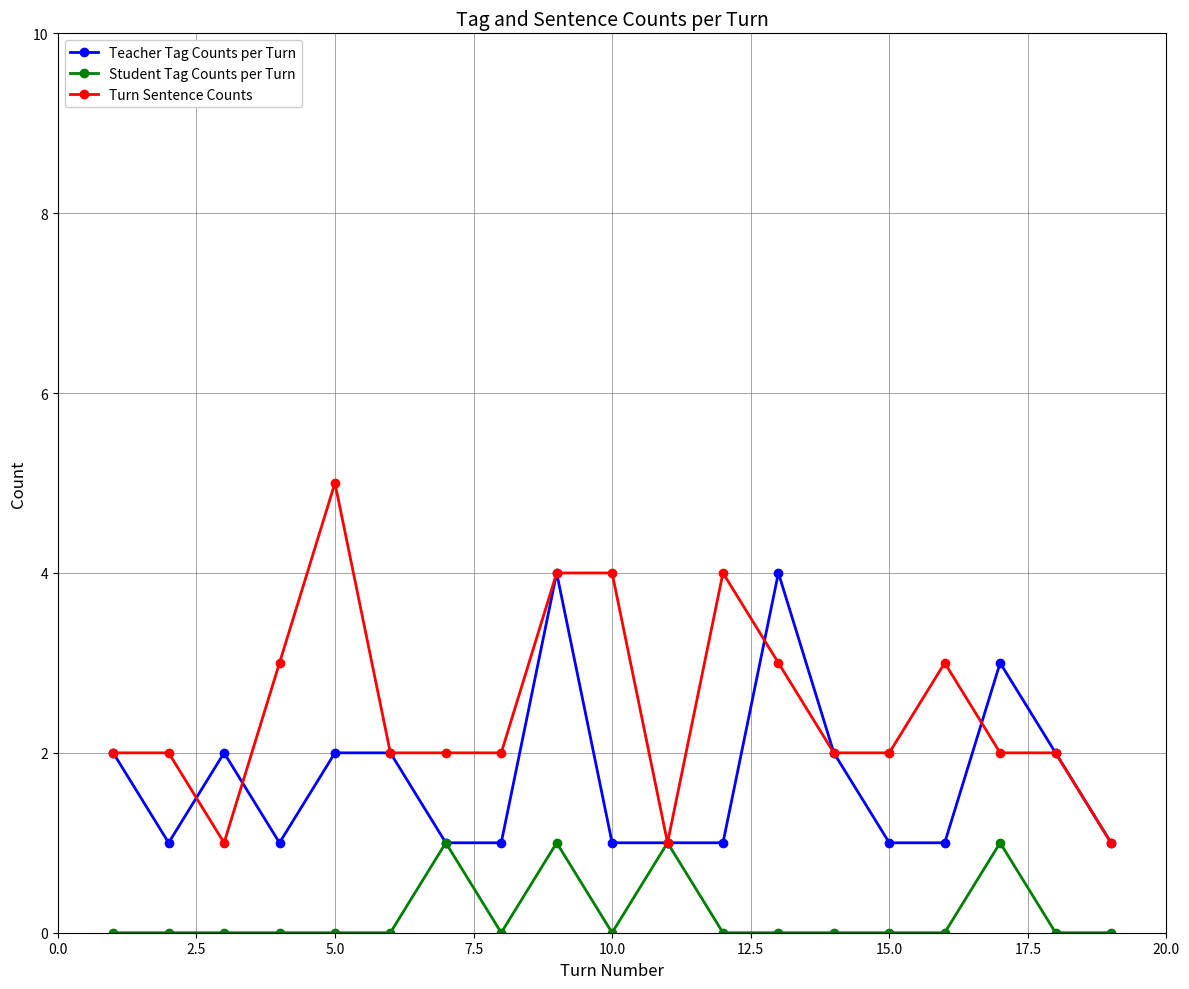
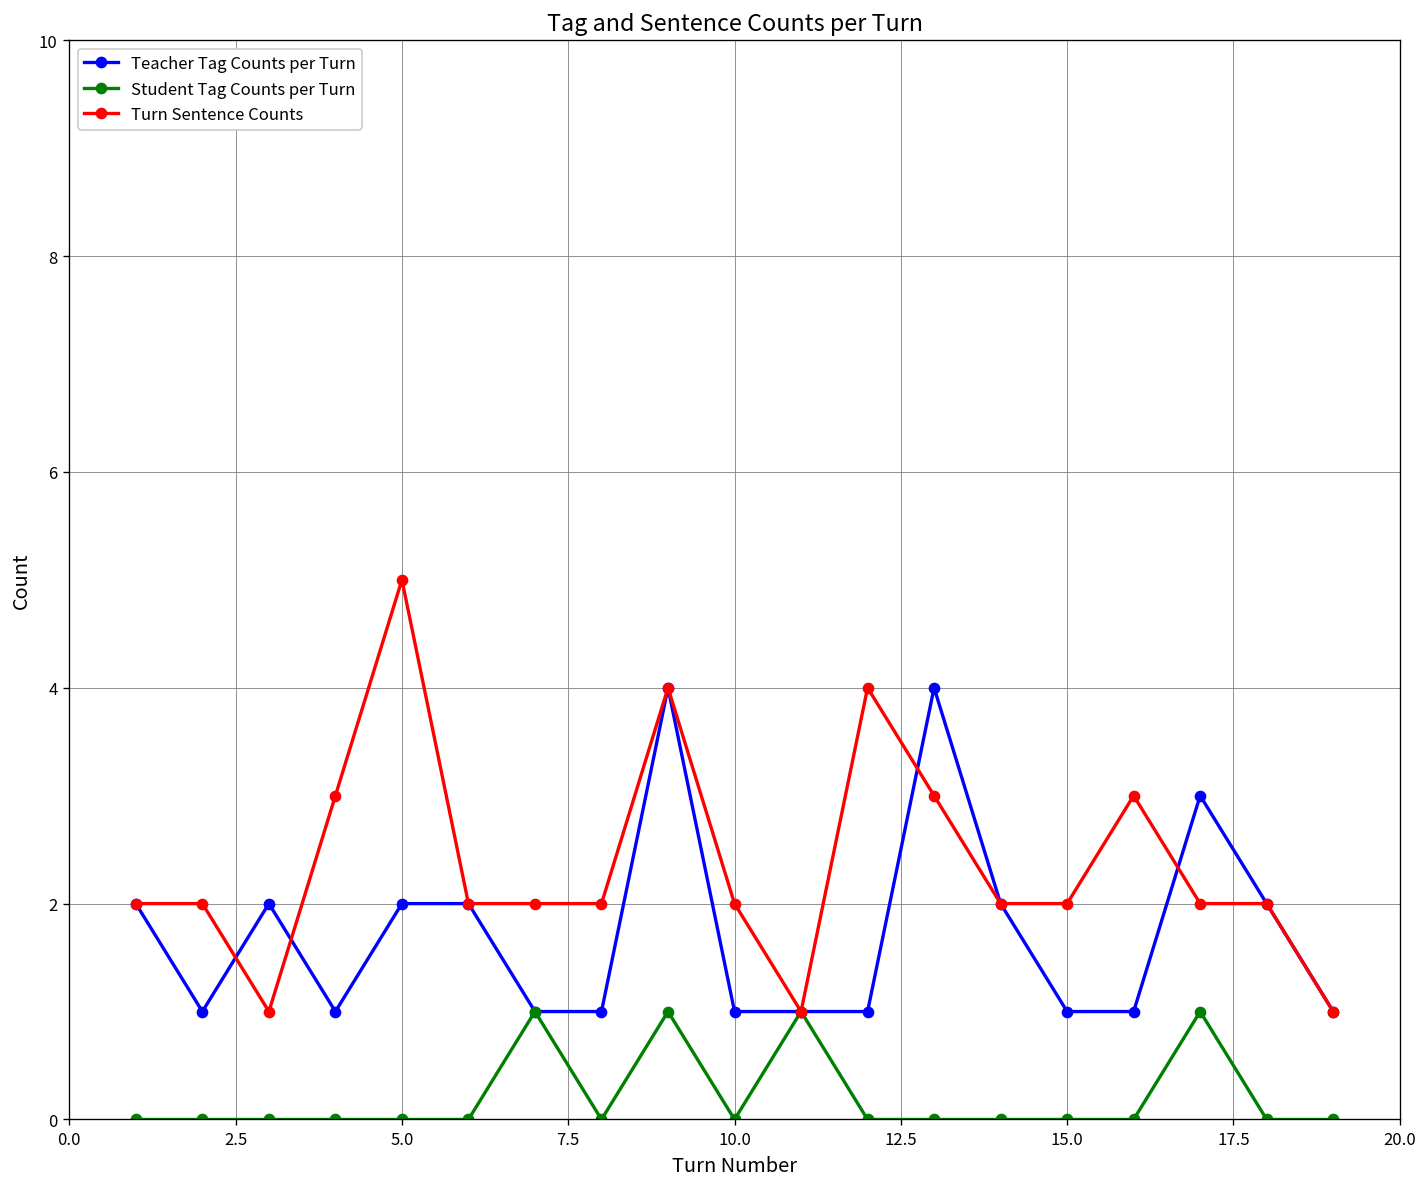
Turn Sentence Counts, 10.0: 4 -> 2
